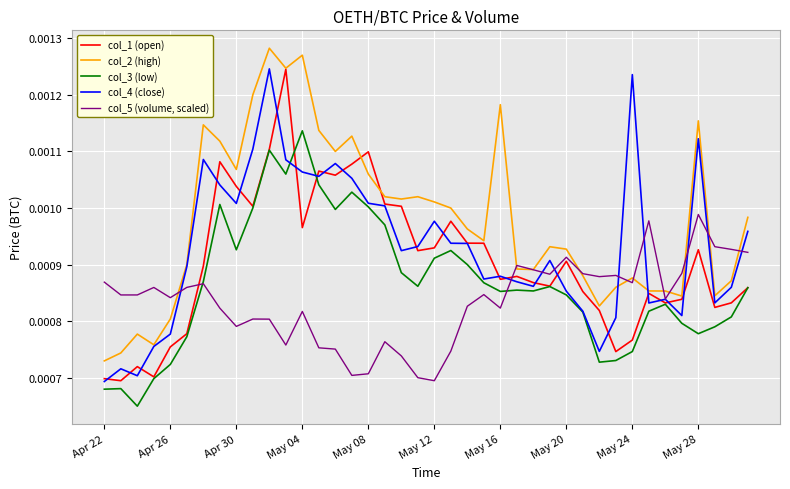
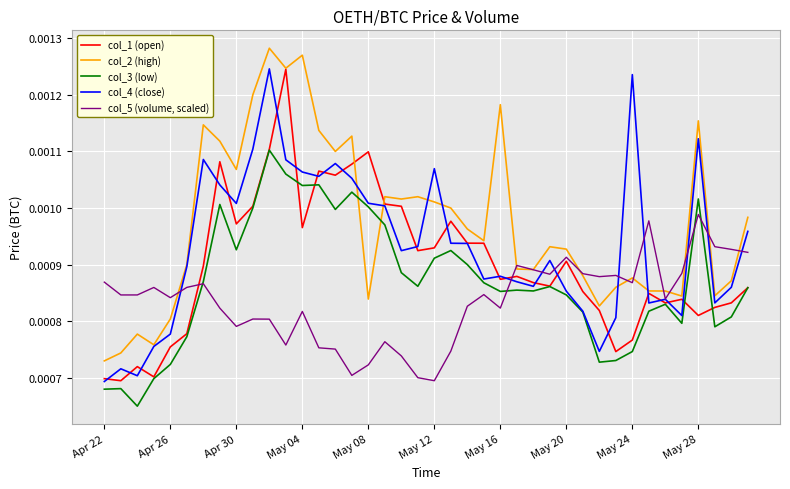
col_1 (open), Apr 30: 0.00104 -> 0.00097
col_3 (low), May 04: 0.00114 -> 0.00104
col_2 (high), May 08: 0.00106 -> 0.00084
col_5 (volume, scaled), May 08: 0.00071 -> 0.00072
col_4 (close), May 12: 0.00098 -> 0.00107
col_1 (open), May 28: 0.00093 -> 0.00081
col_3 (low), May 28: 0.00078 -> 0.00102
